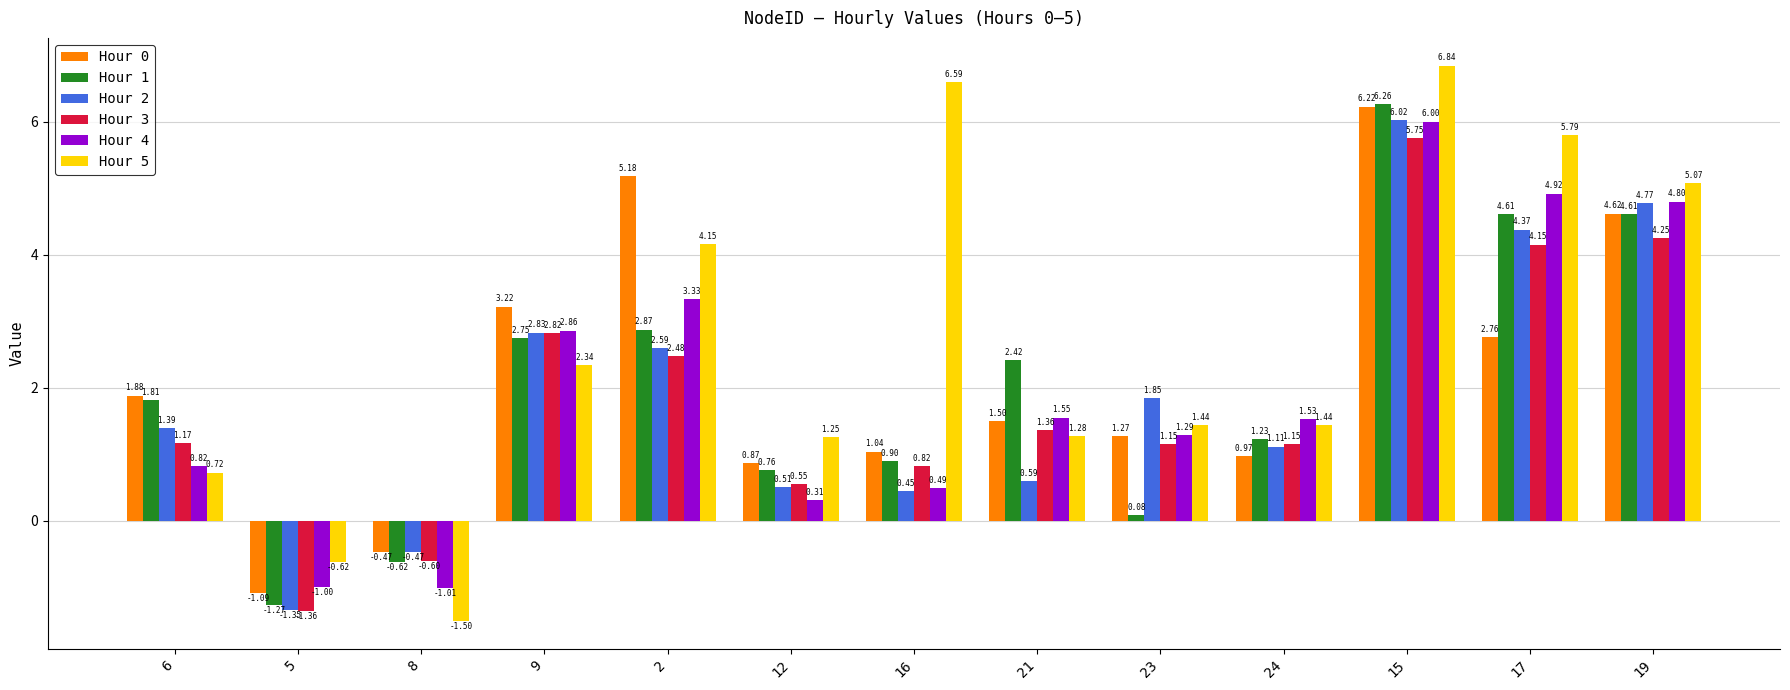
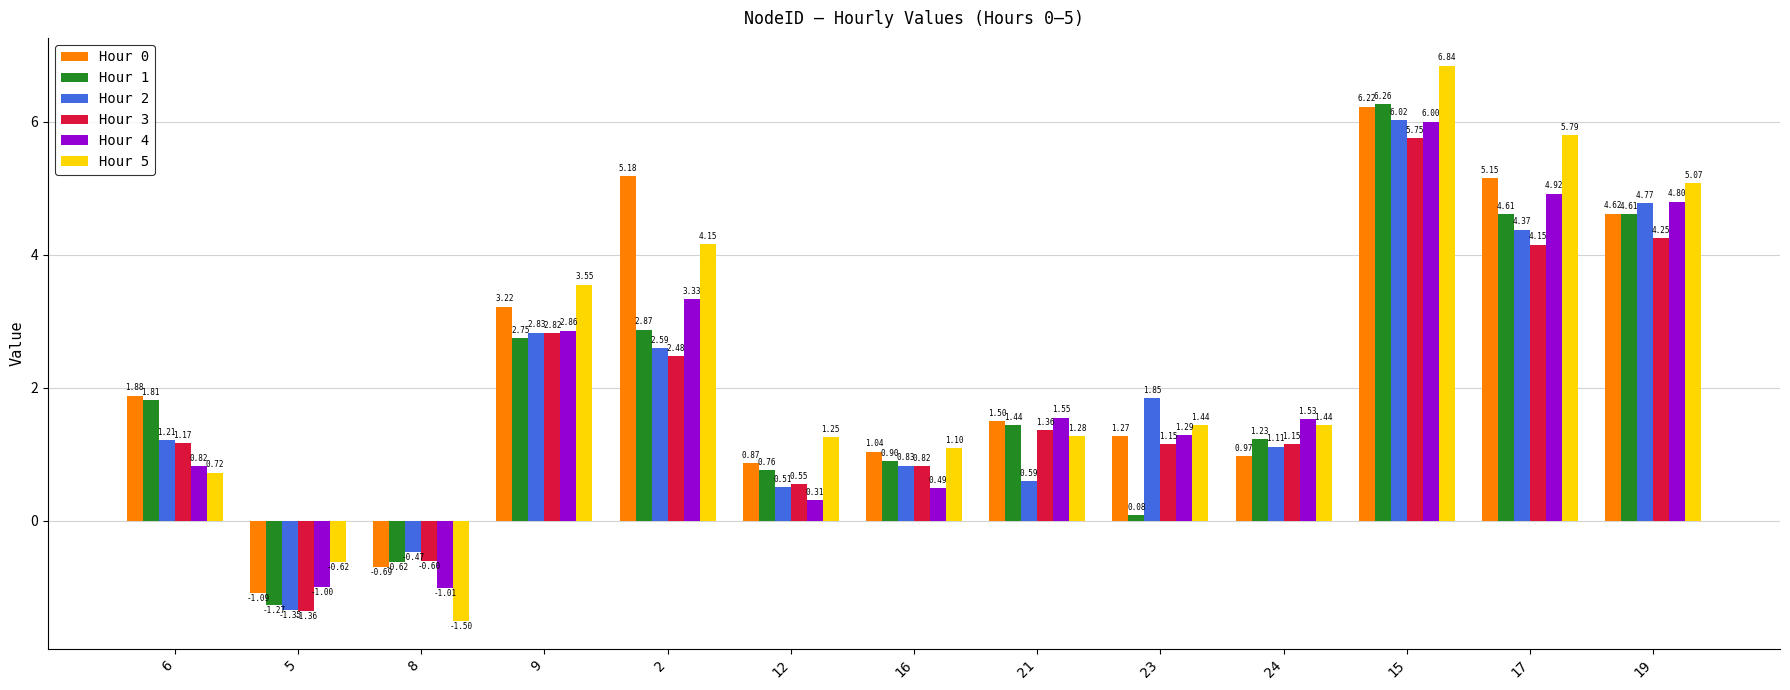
Hour 2, 6: 1.39 -> 1.21
Hour 0, 8: -0.47 -> -0.69
Hour 5, 9: 2.34 -> 3.55
Hour 2, 16: 0.45 -> 0.83
Hour 5, 16: 6.59 -> 1.10
Hour 1, 21: 2.42 -> 1.44
Hour 0, 17: 2.76 -> 5.15
